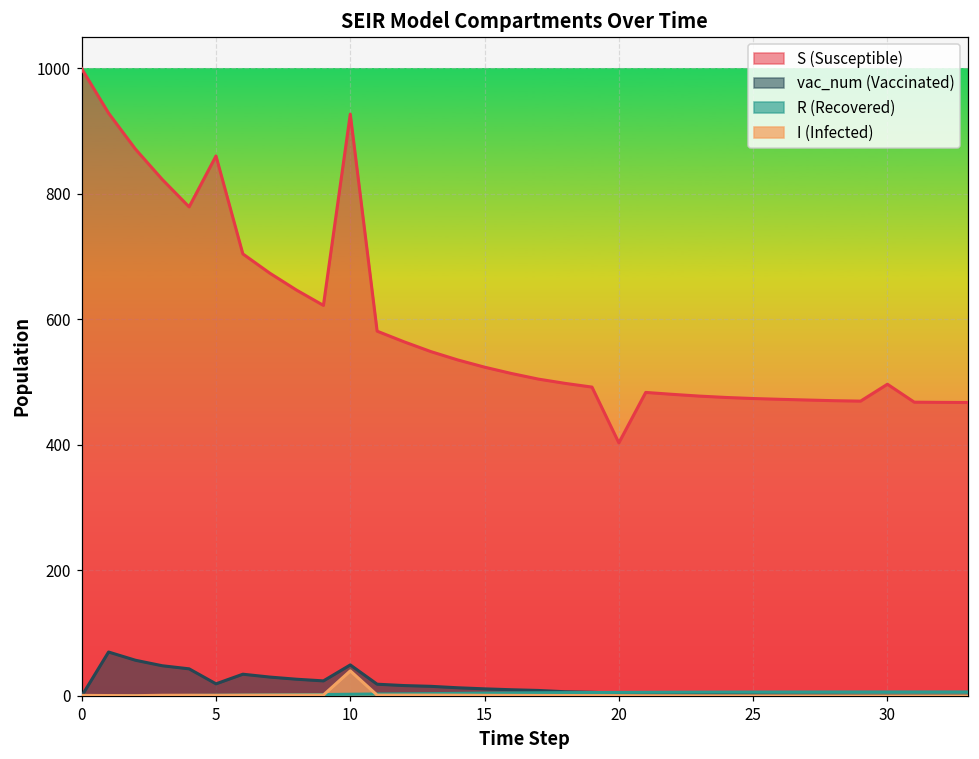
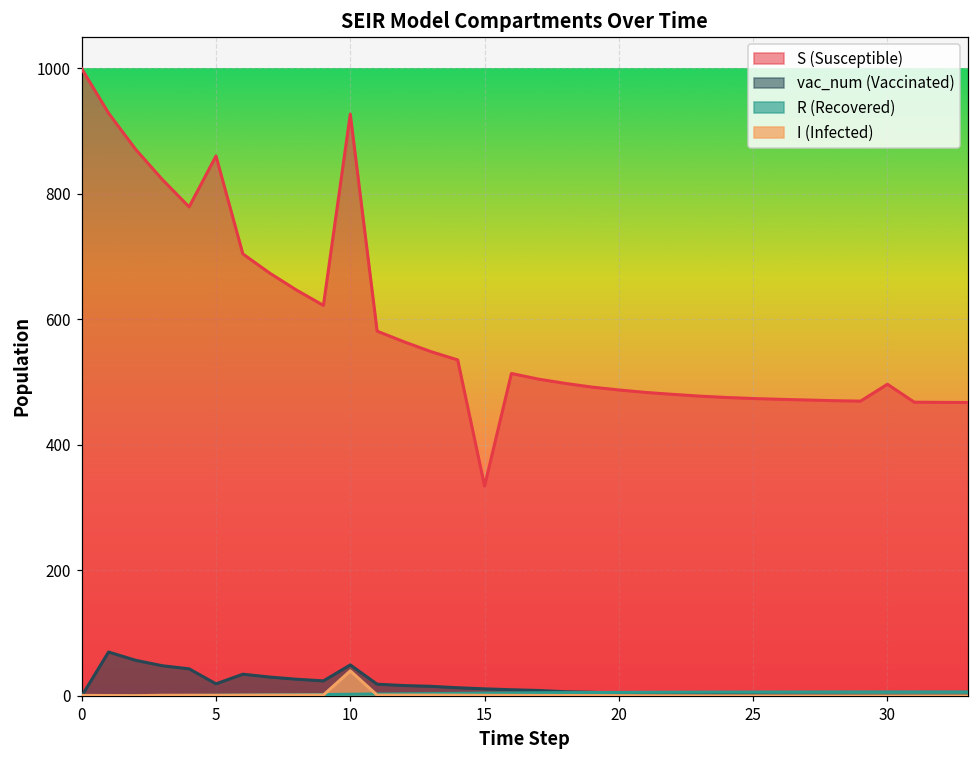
S (Susceptible), 15: 520 -> 330
S (Susceptible), 20: 400 -> 490
